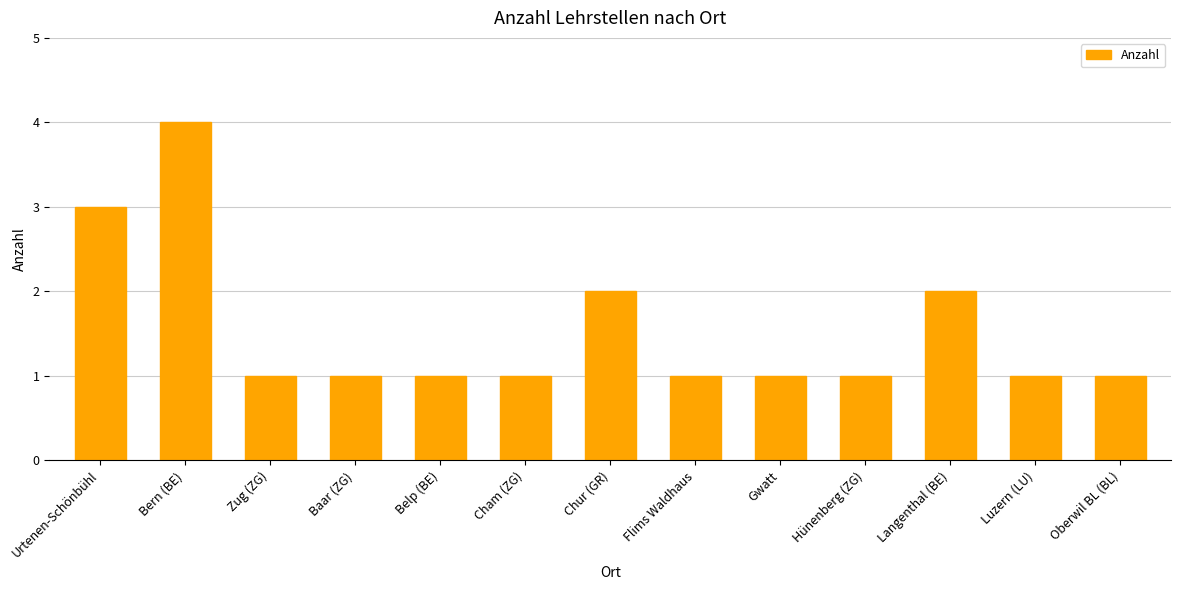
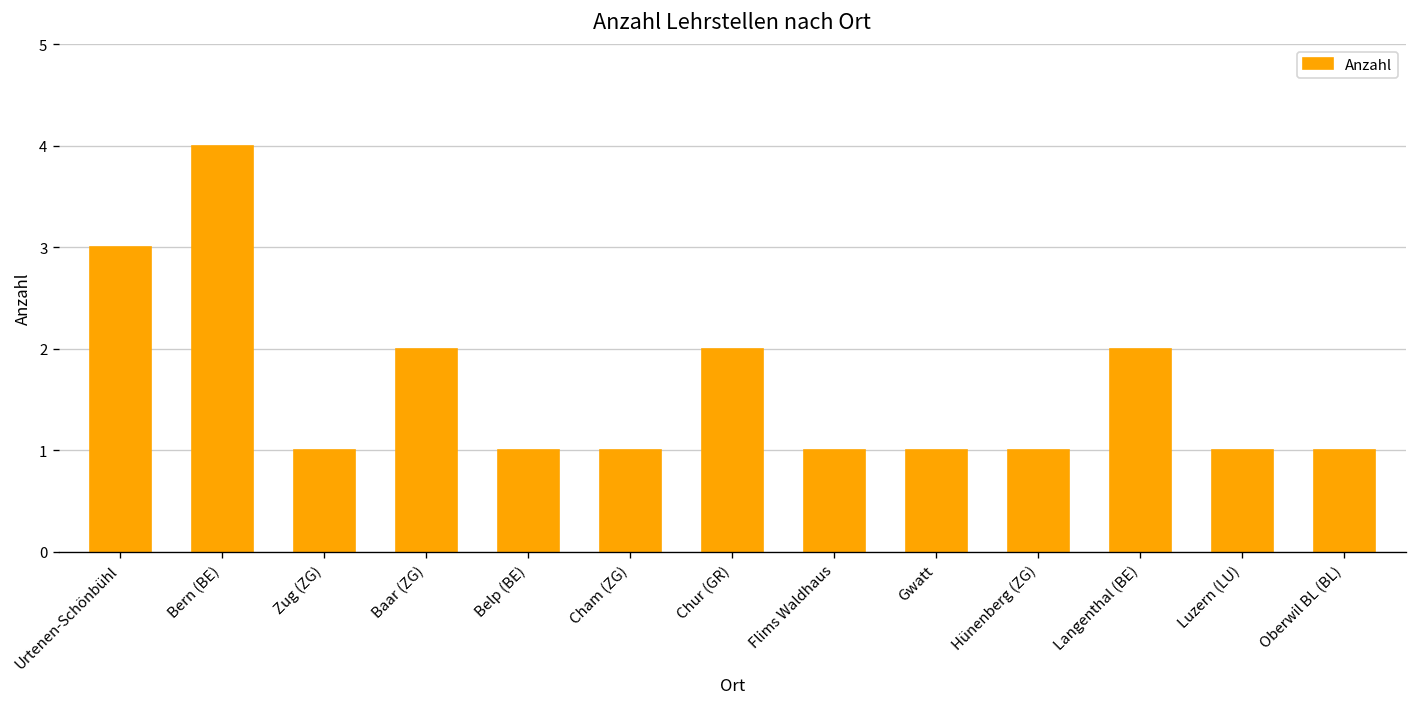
Baar (ZG): 1 -> 2
